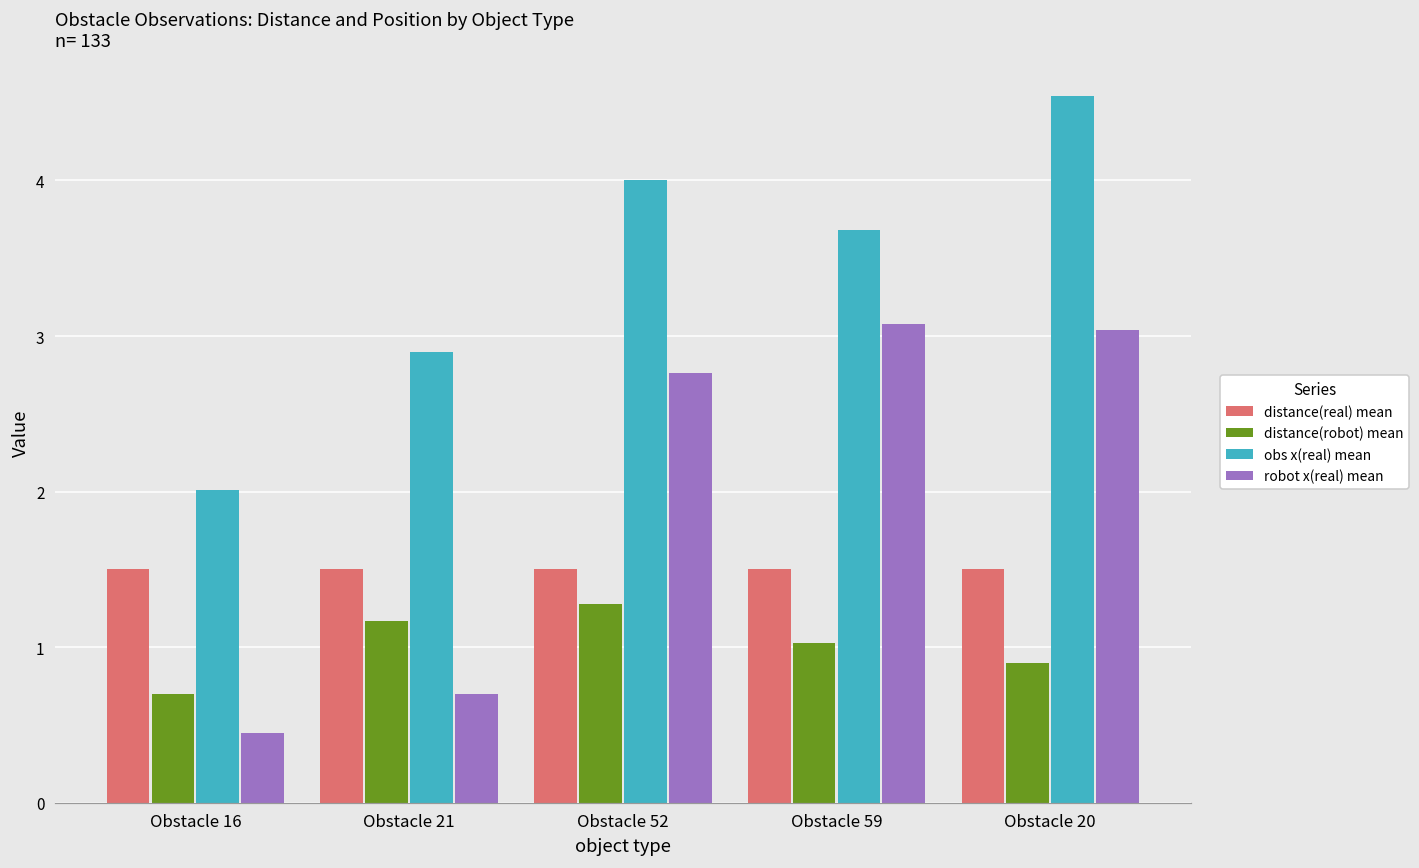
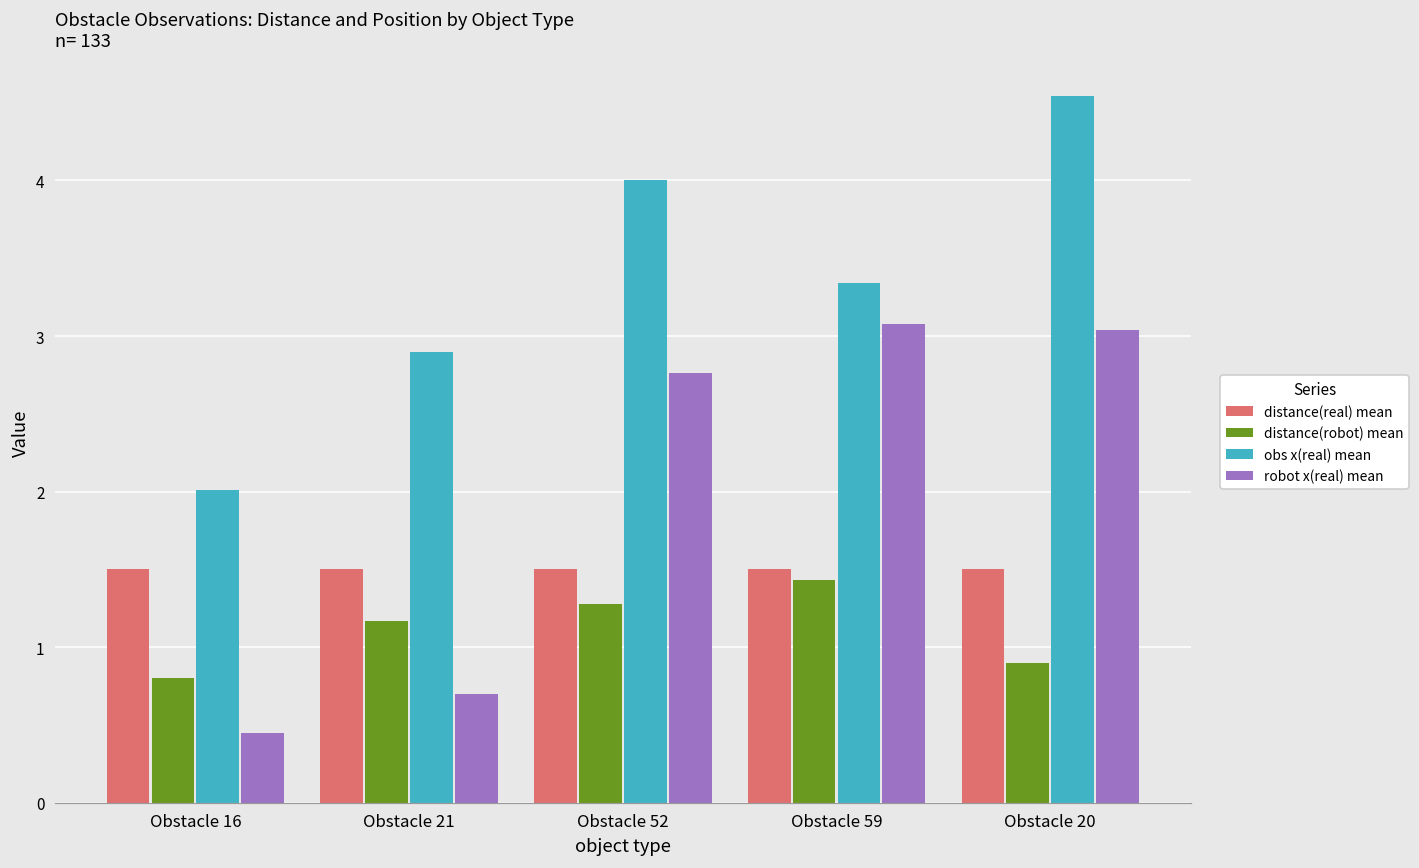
distance(robot) mean, Obstacle 16: 0.7 -> 0.8
distance(robot) mean, Obstacle 59: 1.03 -> 1.43
obs x(real) mean, Obstacle 59: 3.68 -> 3.34
